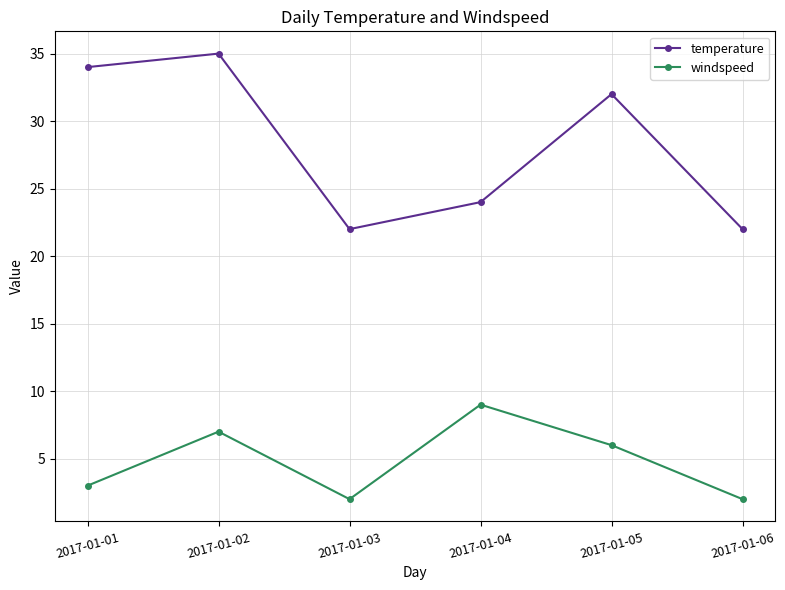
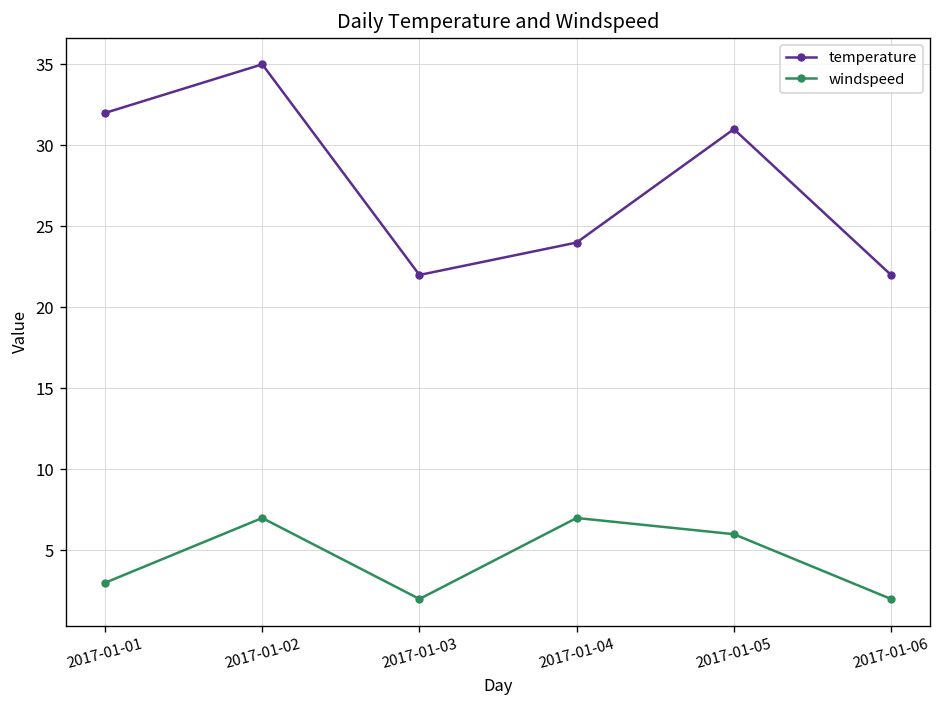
temperature, 2017-01-01: 34 -> 32
windspeed, 2017-01-04: 9 -> 7
temperature, 2017-01-05: 32 -> 31
